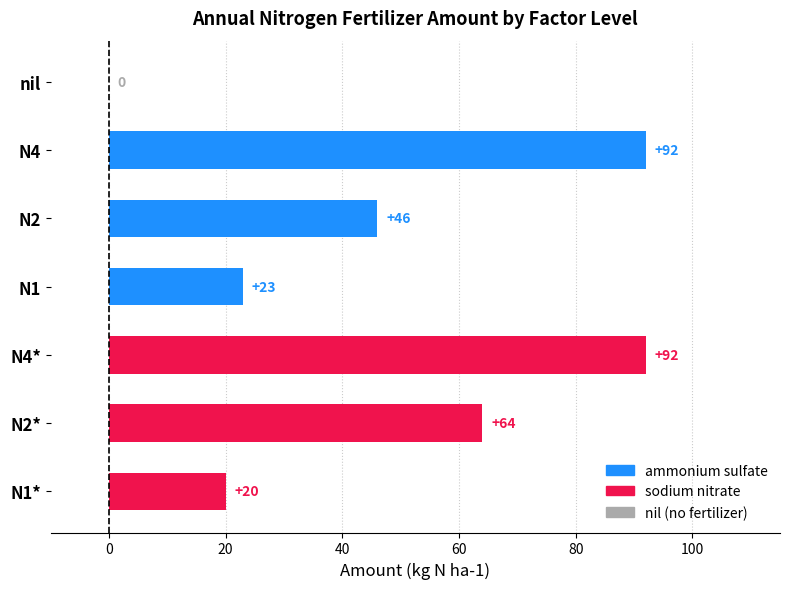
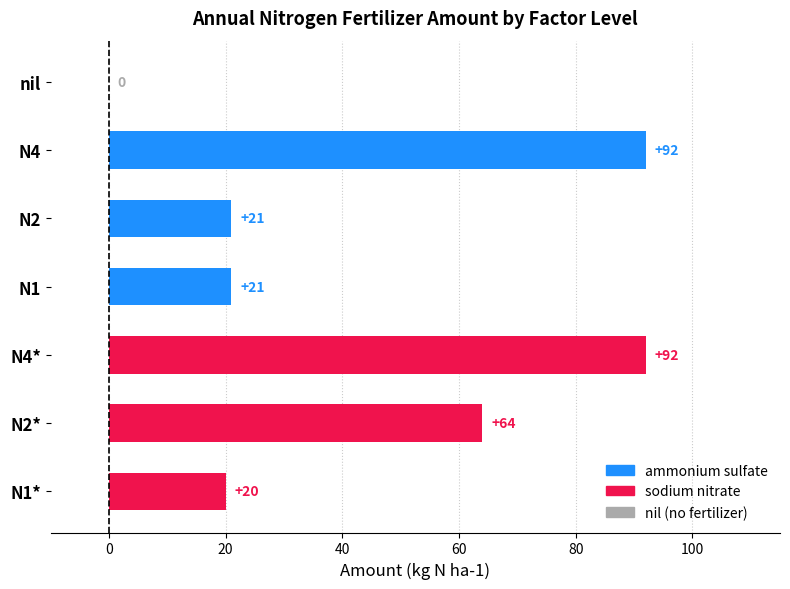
N2: +46 -> +21
N1: +23 -> +21
